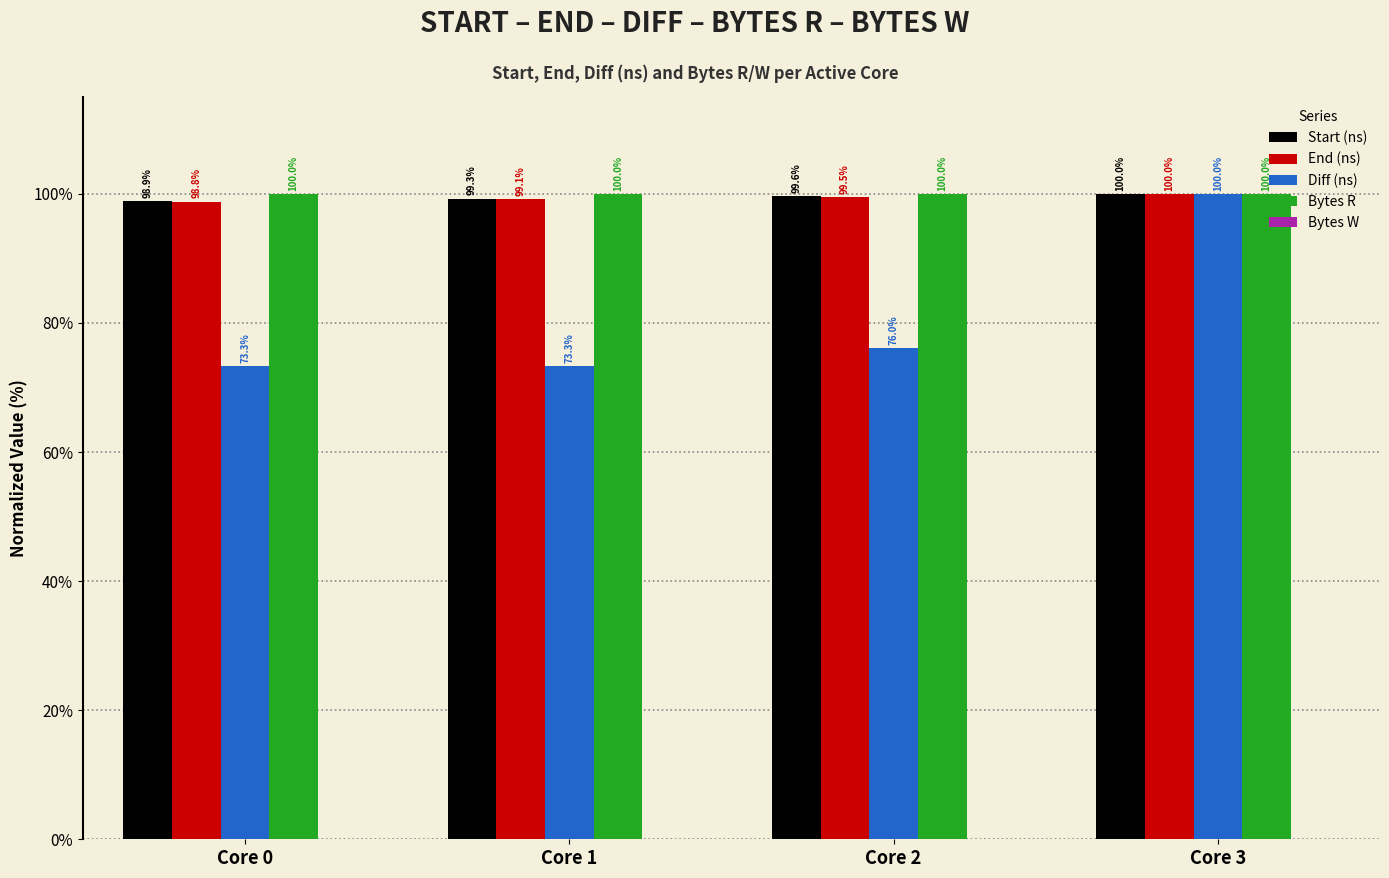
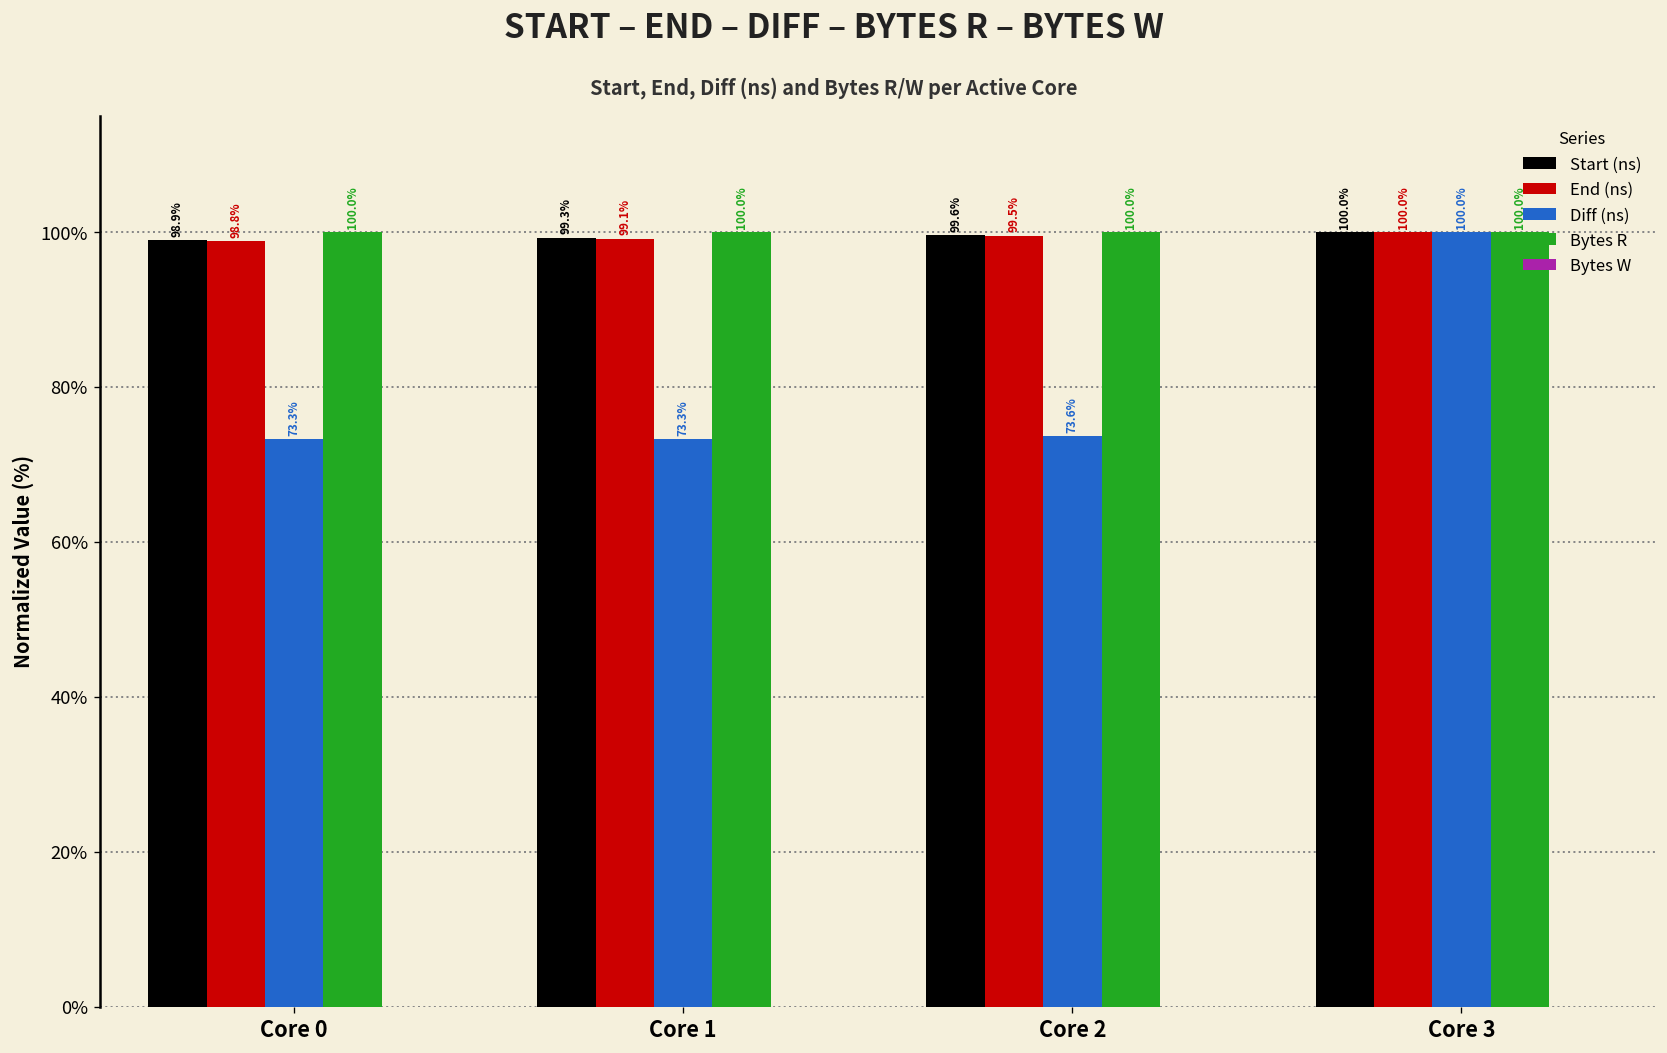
Diff (ns), Core 2: 76.0% -> 73.6%
